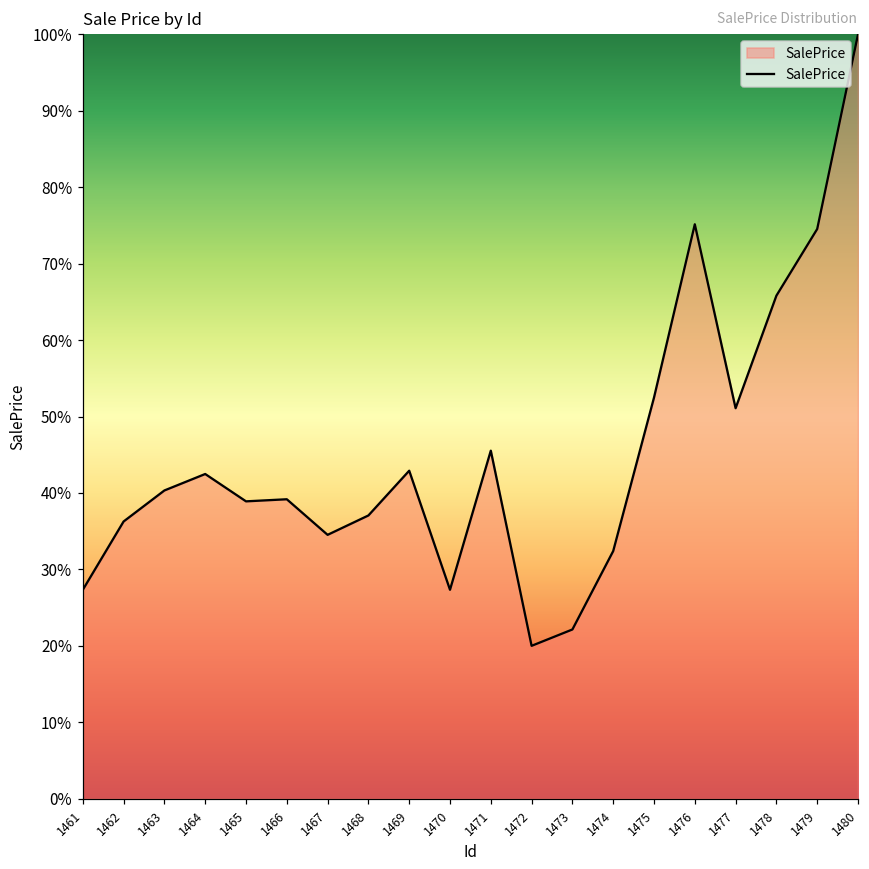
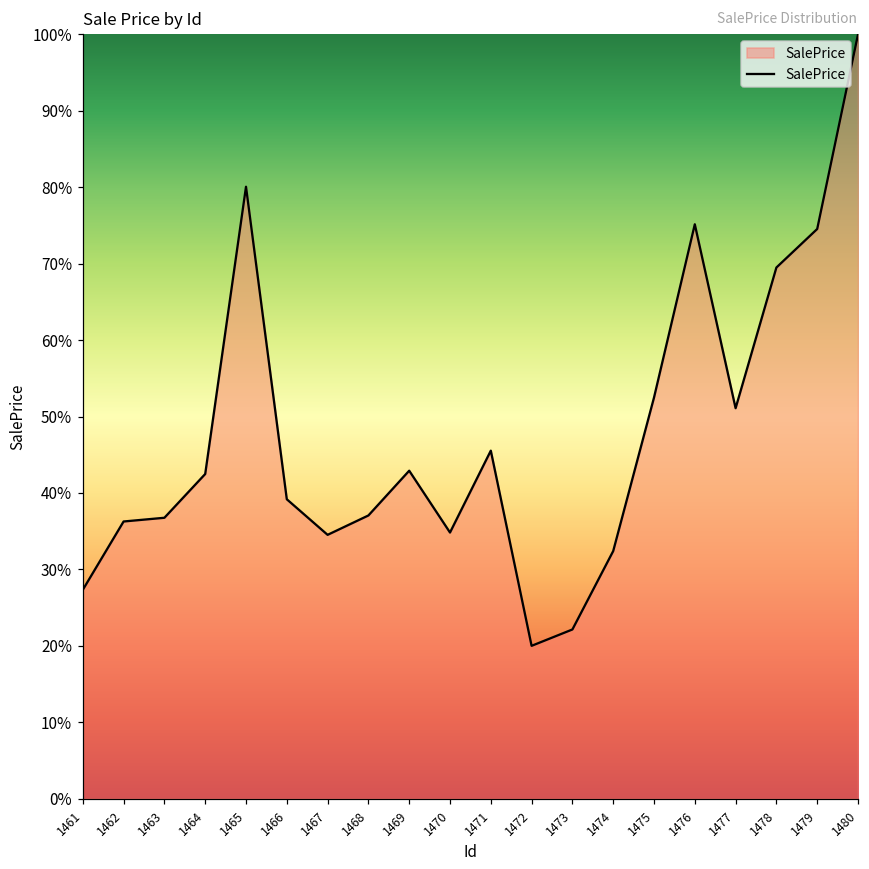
1463: 40% -> 37%
1465: 39% -> 80%
1470: 27% -> 35%
1478: 66% -> 70%
